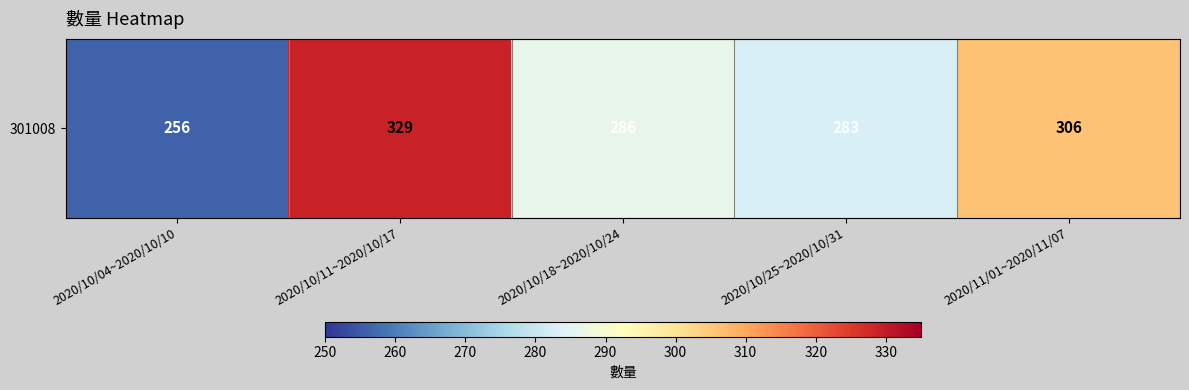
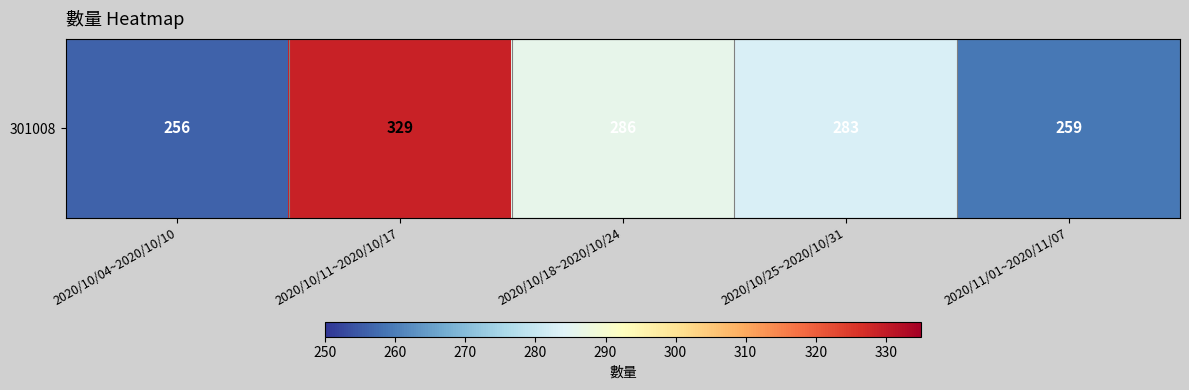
301008, 2020/11/01~2020/11/07: 306 -> 259
